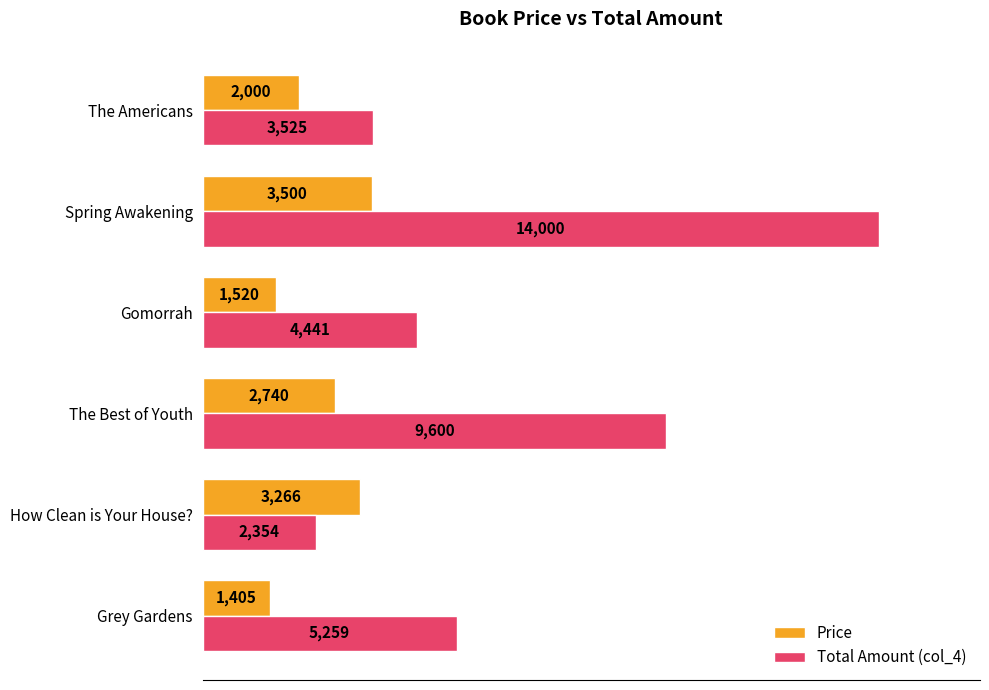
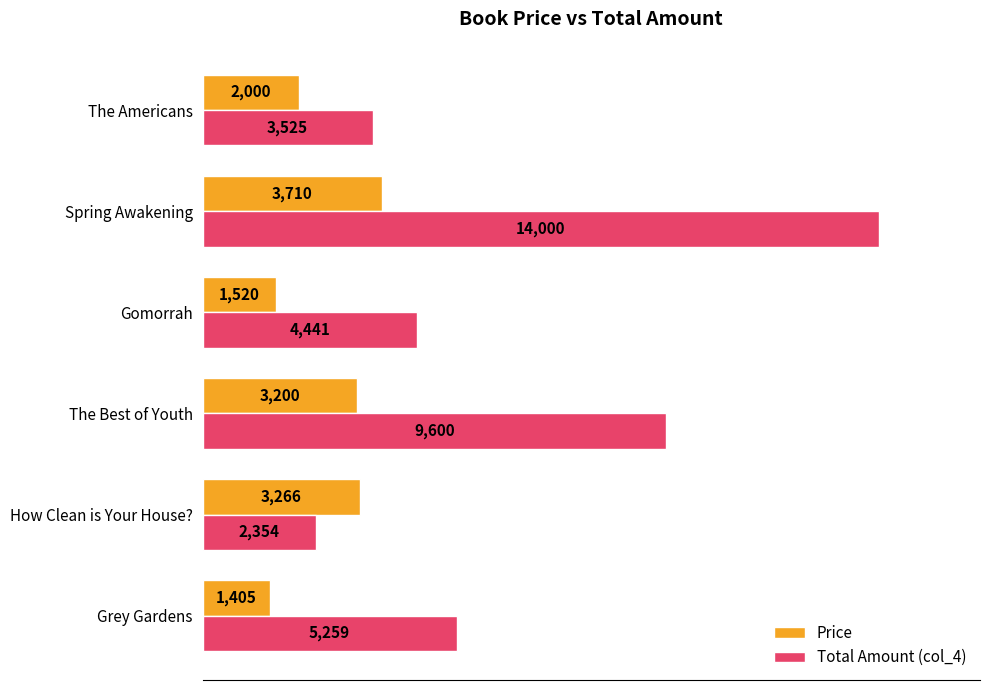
Price, Spring Awakening: 3,500 -> 3,710
Price, The Best of Youth: 2,740 -> 3,200
